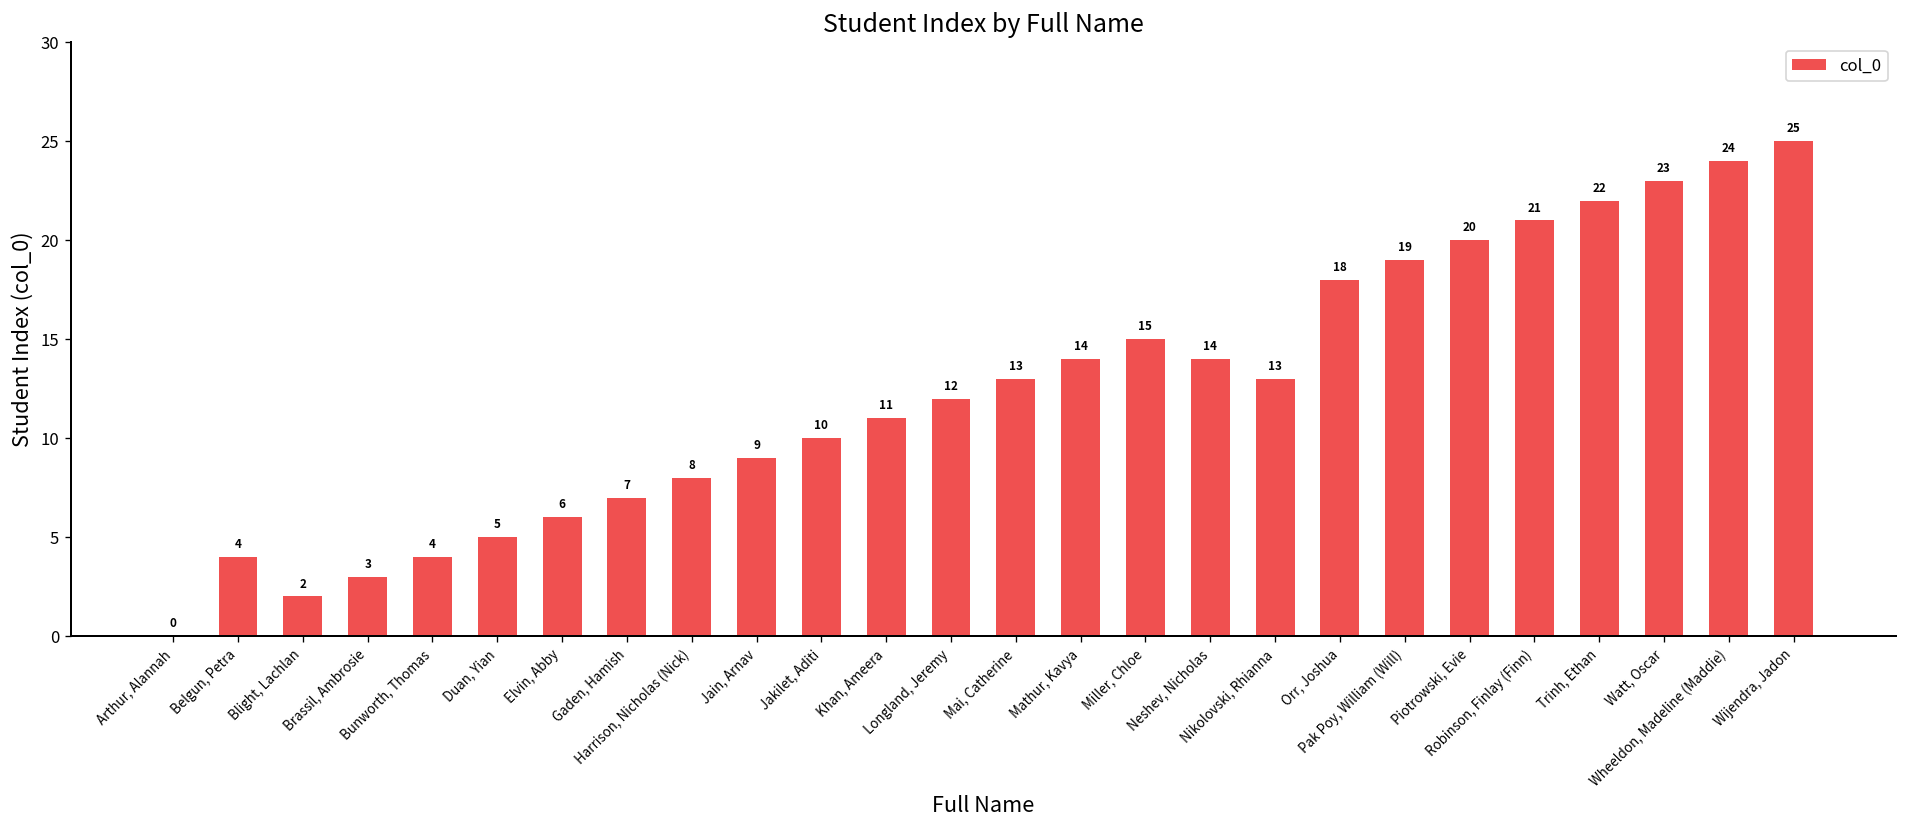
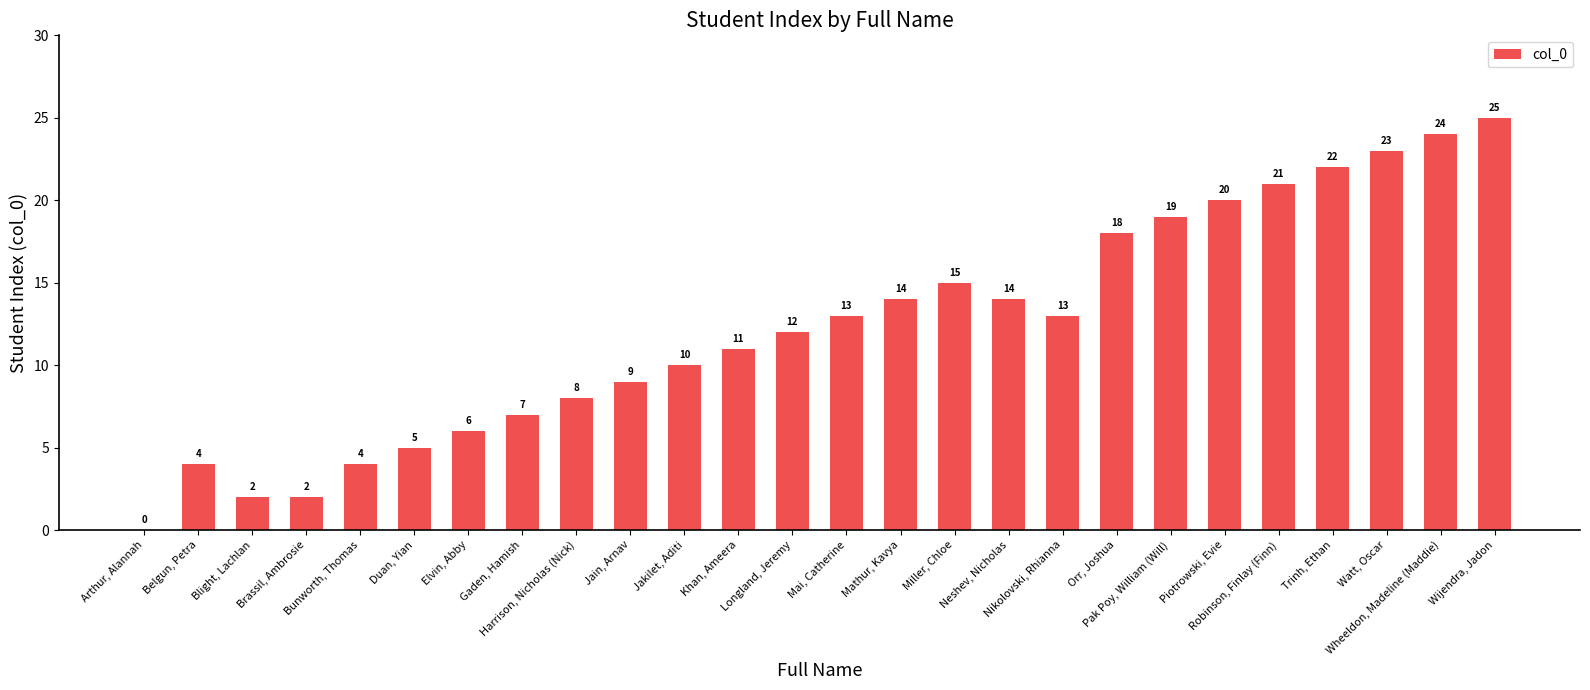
Brassil, Ambrosie: 3 -> 2
